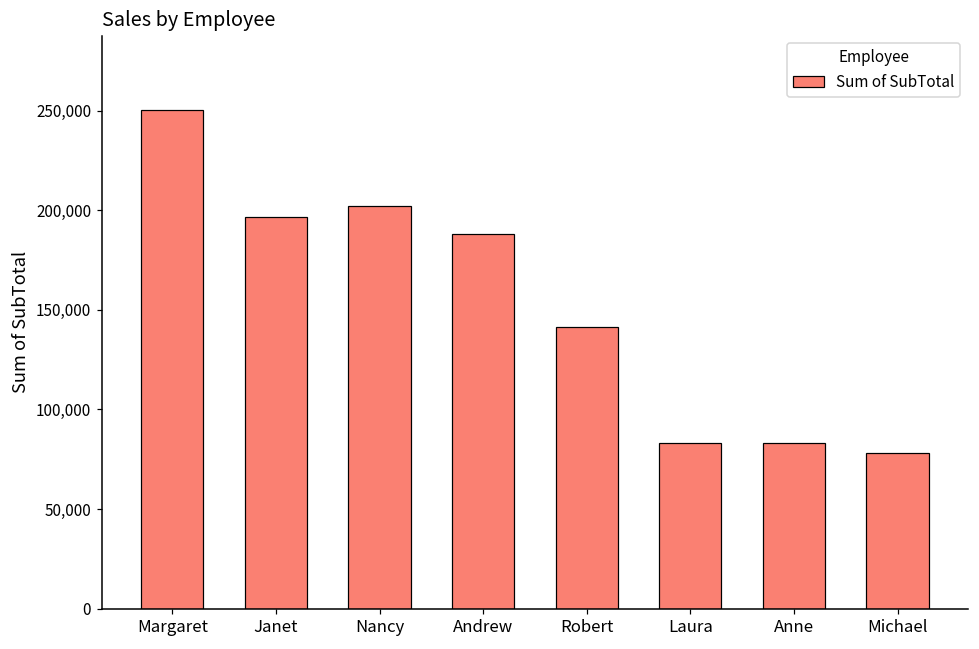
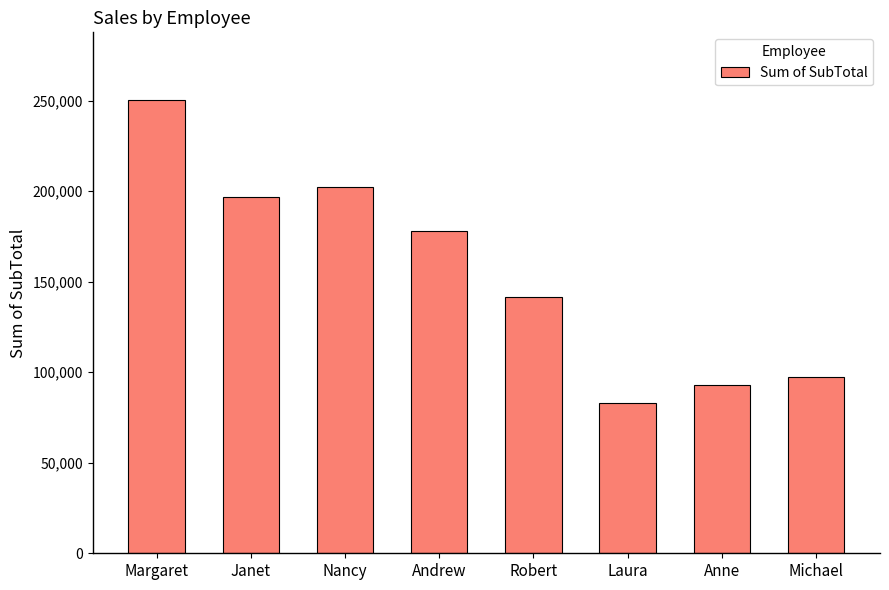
Andrew: 188,000 -> 178,000
Anne: 83,000 -> 93,000
Michael: 78,000 -> 98,000
